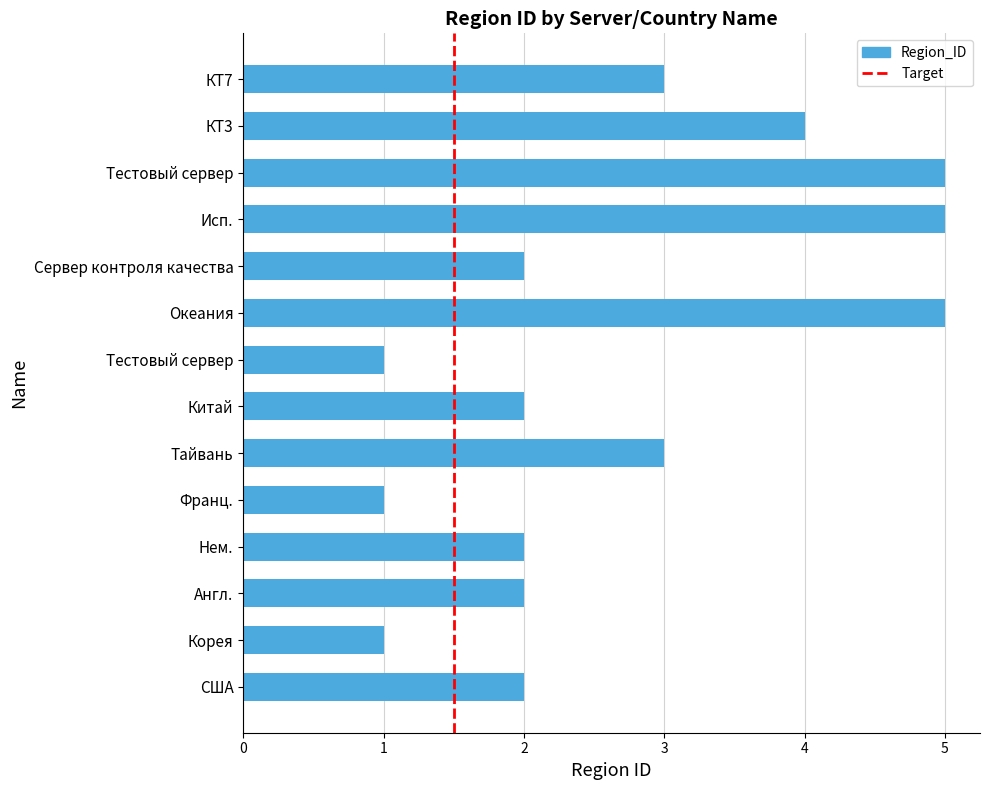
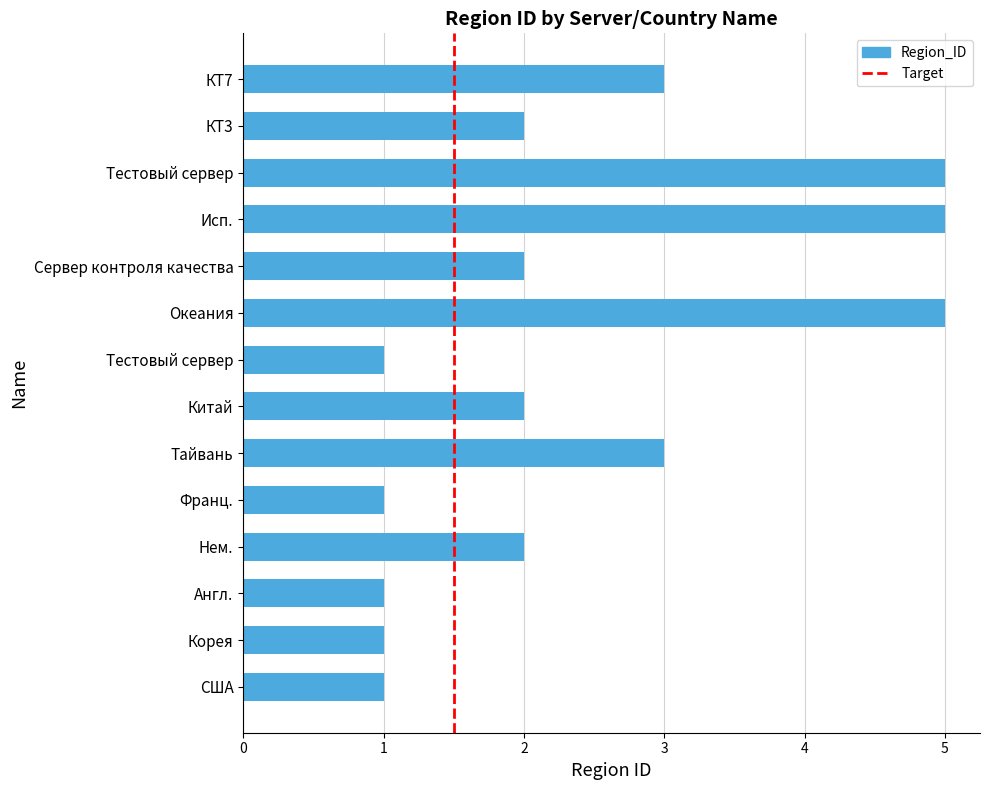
КТ3: 4 -> 2
Англ.: 2 -> 1
США: 2 -> 1
